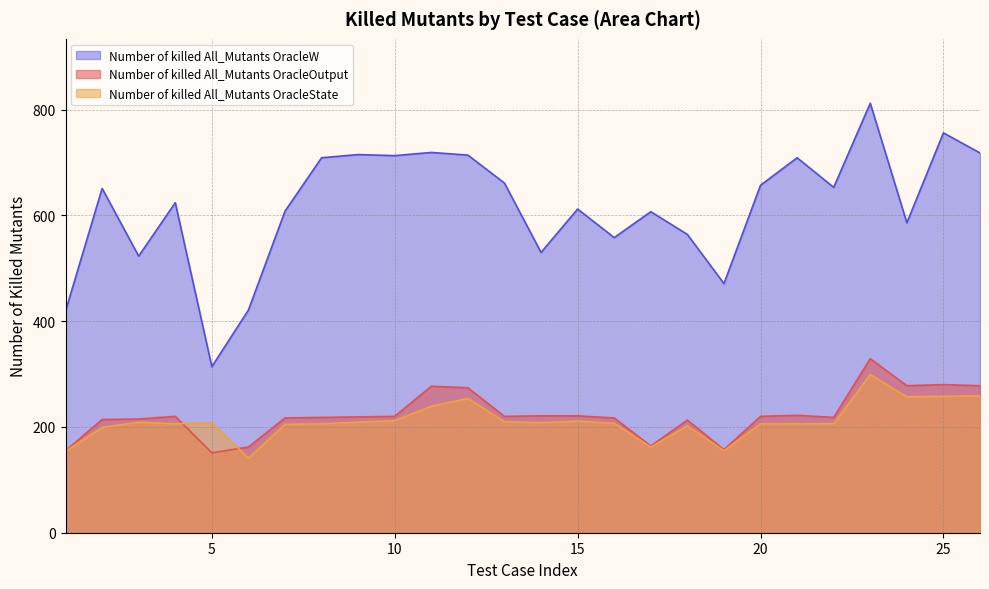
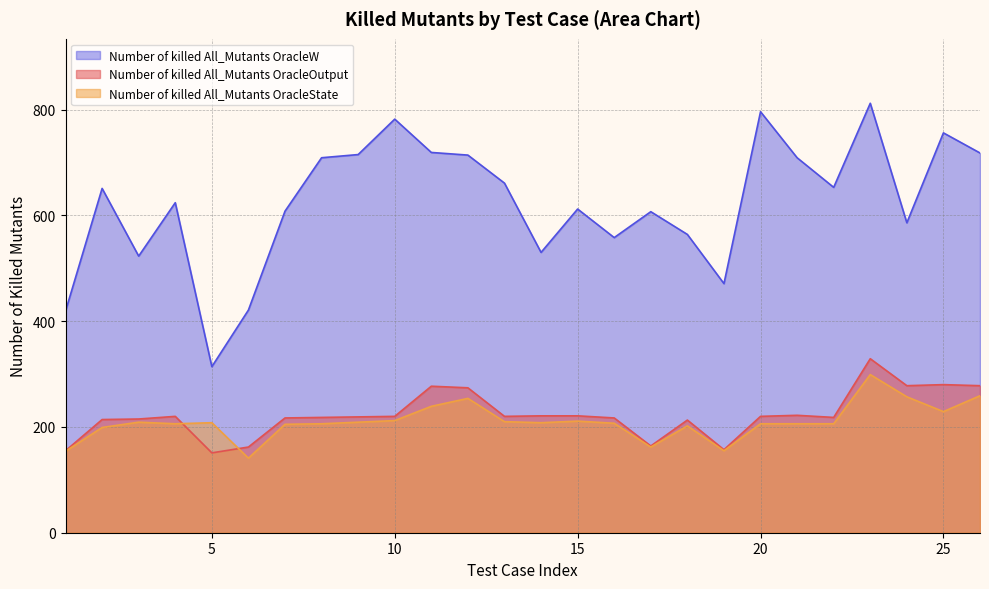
Number of killed All_Mutants OracleW, 10: 710 -> 780
Number of killed All_Mutants OracleW, 20: 660 -> 800
Number of killed All_Mutants OracleState, 25: 260 -> 230
